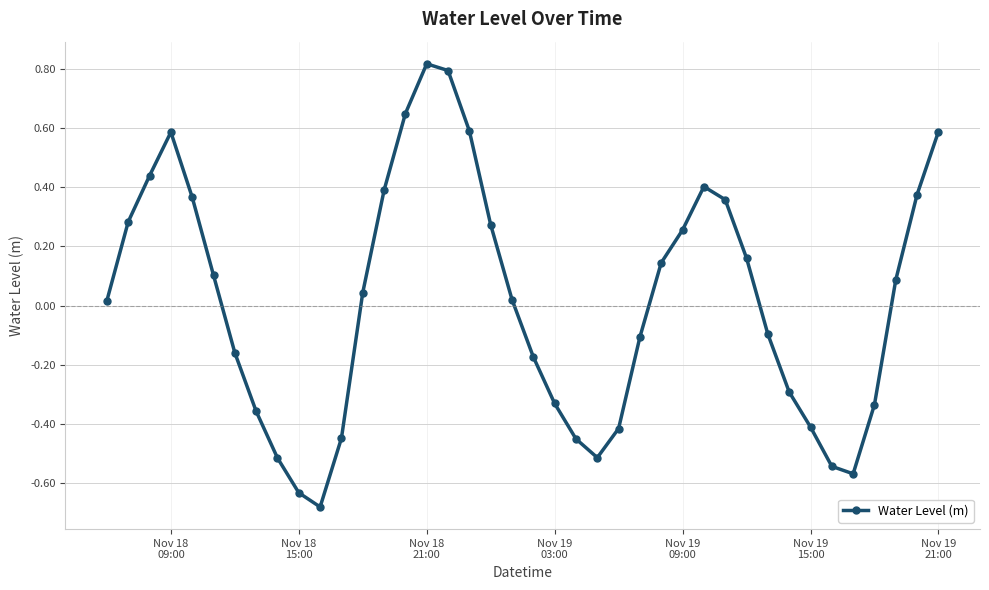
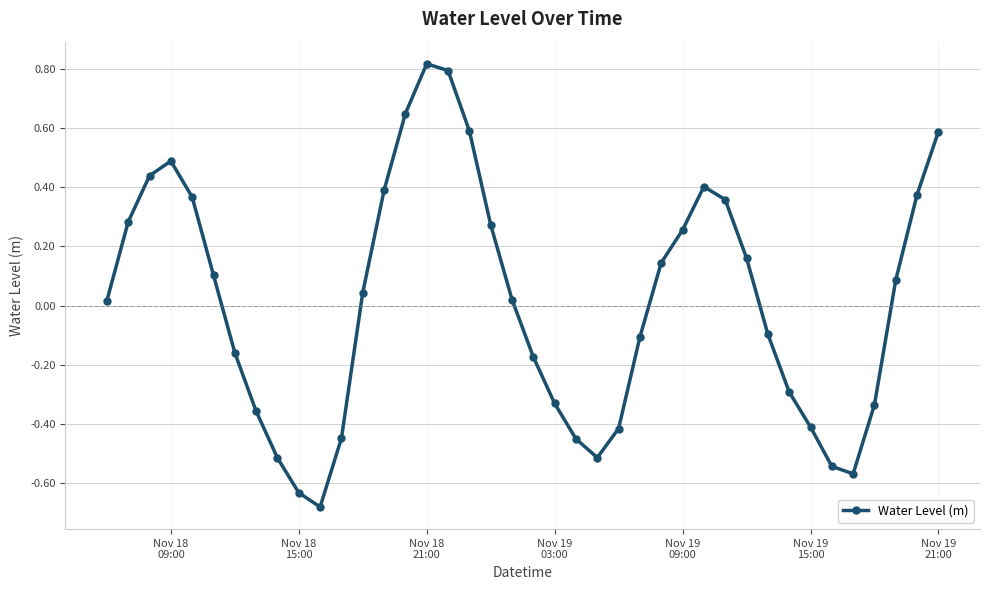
Nov 18 09:00: 0.59 -> 0.49
